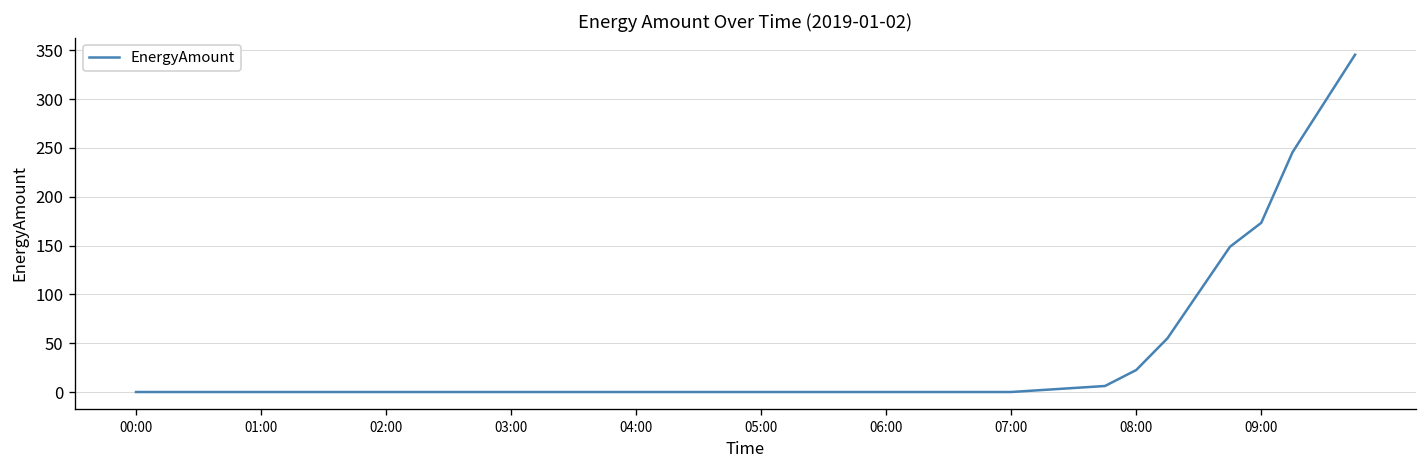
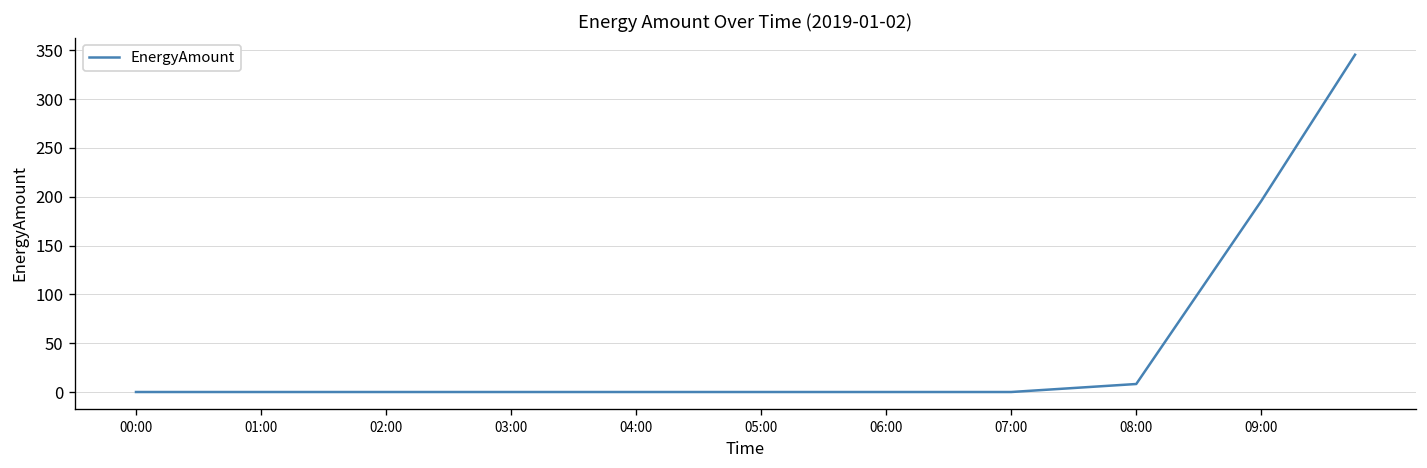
08:00: 20 -> 10
09:00: 170 -> 200
